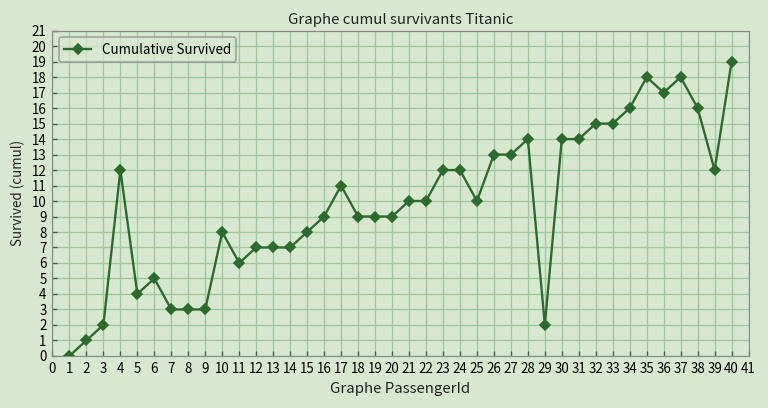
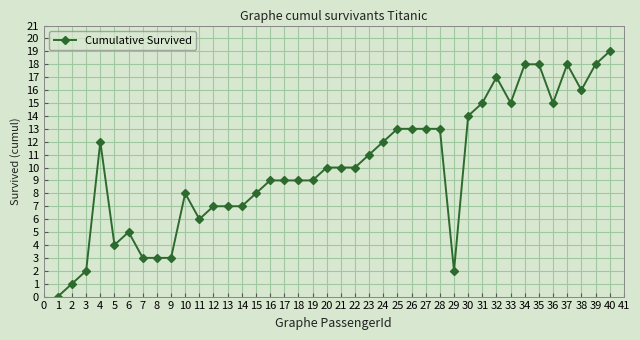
17: 11 -> 9
20: 9 -> 10
23: 12 -> 11
25: 10 -> 13
28: 14 -> 13
31: 14 -> 15
32: 15 -> 17
34: 16 -> 18
36: 17 -> 15
39: 12 -> 18
